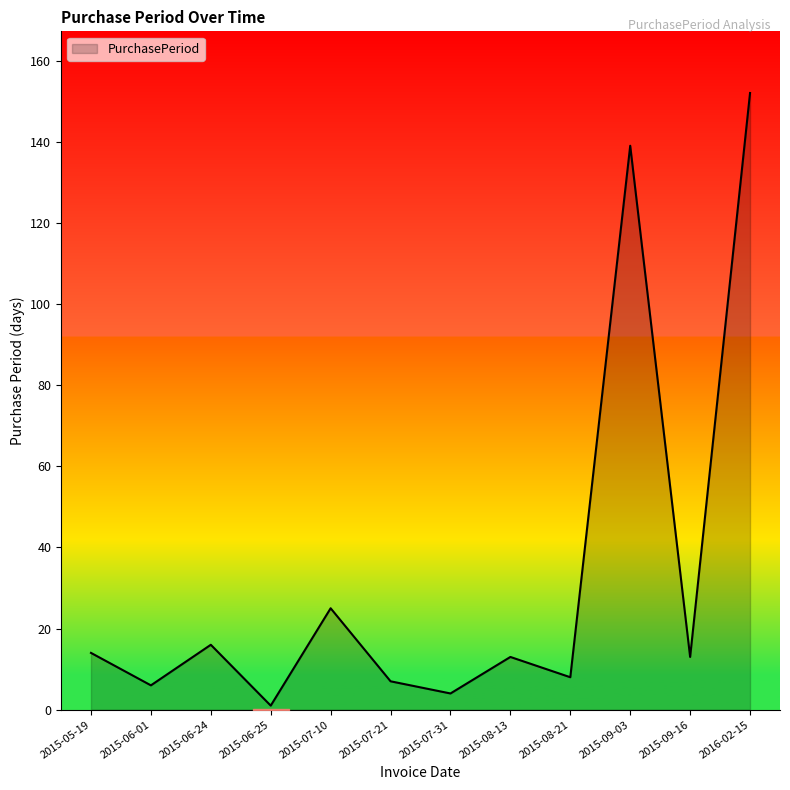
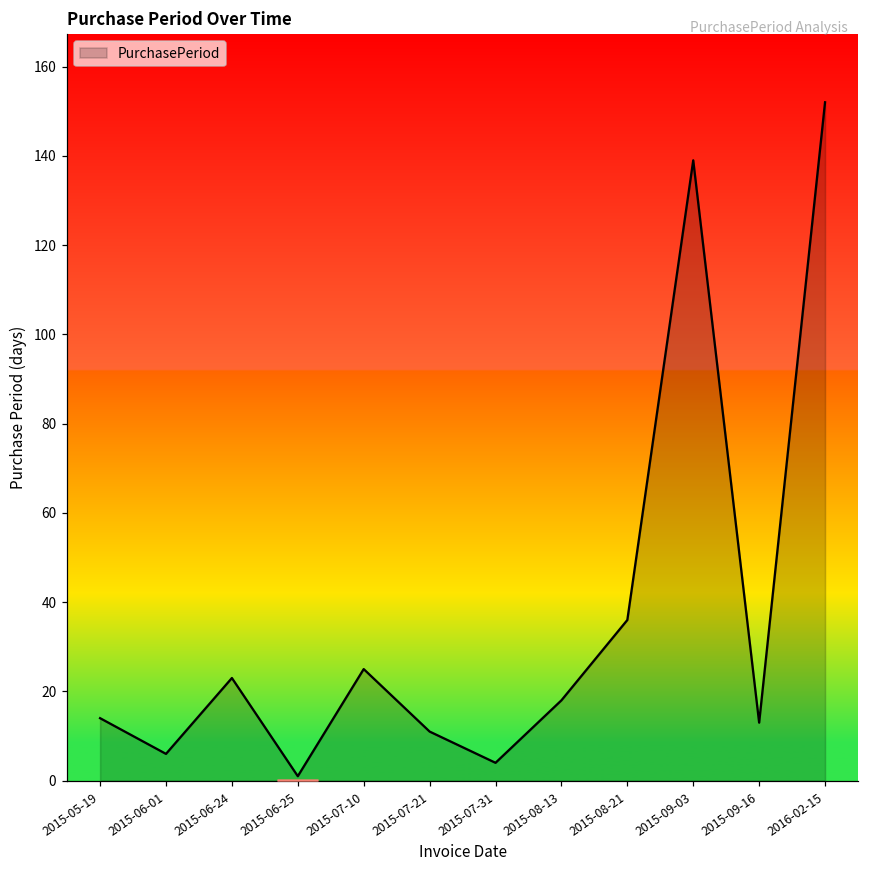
PurchasePeriod, 2015-06-24: 16 -> 23
PurchasePeriod, 2015-07-21: 7 -> 11
PurchasePeriod, 2015-08-13: 13 -> 18
PurchasePeriod, 2015-08-21: 8 -> 36
